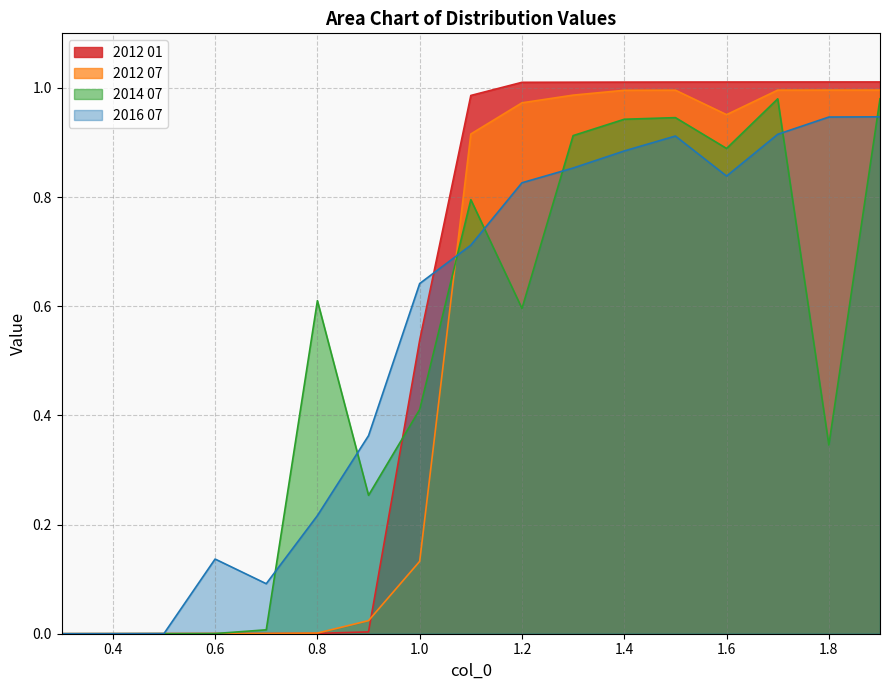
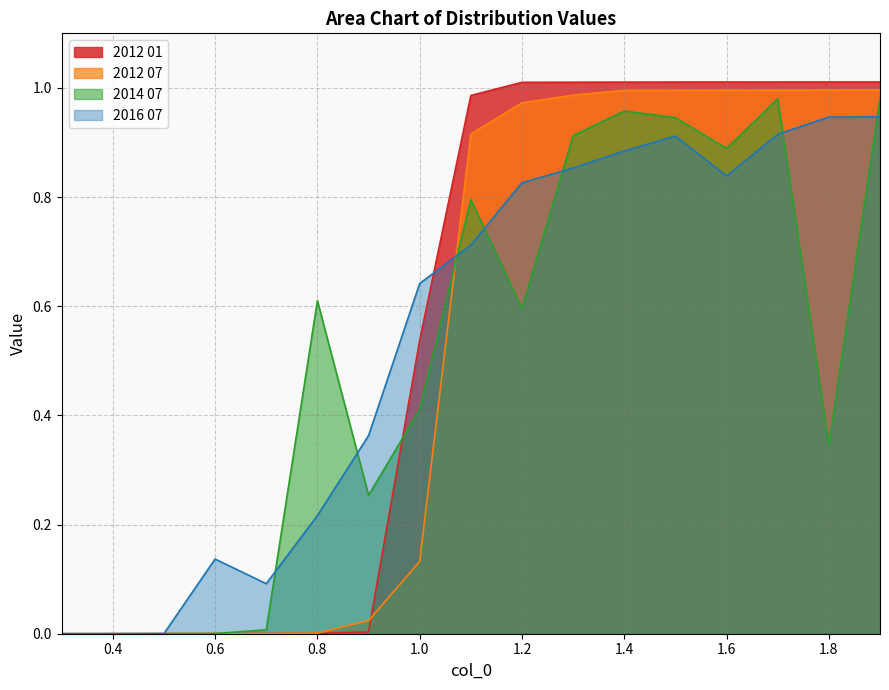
2014 07, 1.4: 0.94 -> 0.96
2012 07, 1.6: 0.95 -> 1.00
